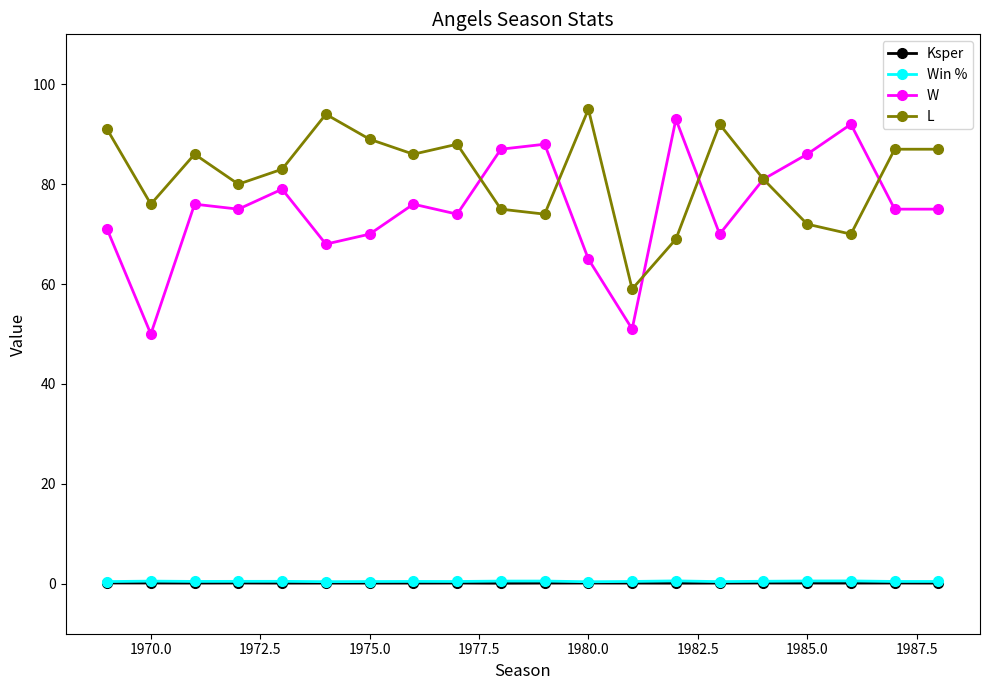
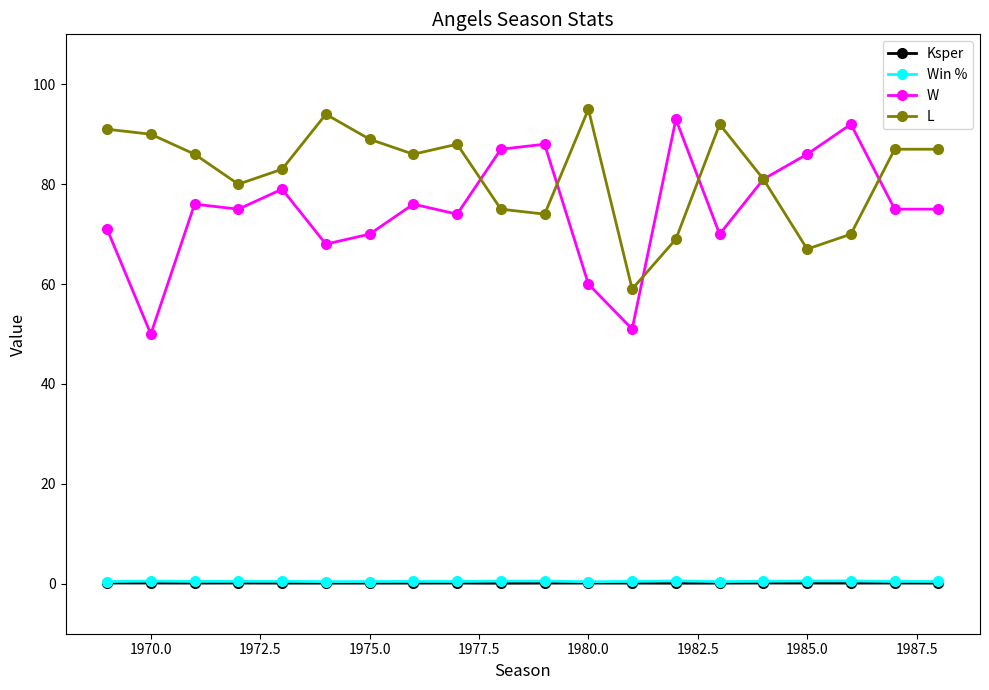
L, 1970.0: 76 -> 90
W, 1980.0: 65 -> 60
L, 1985.0: 72 -> 67
